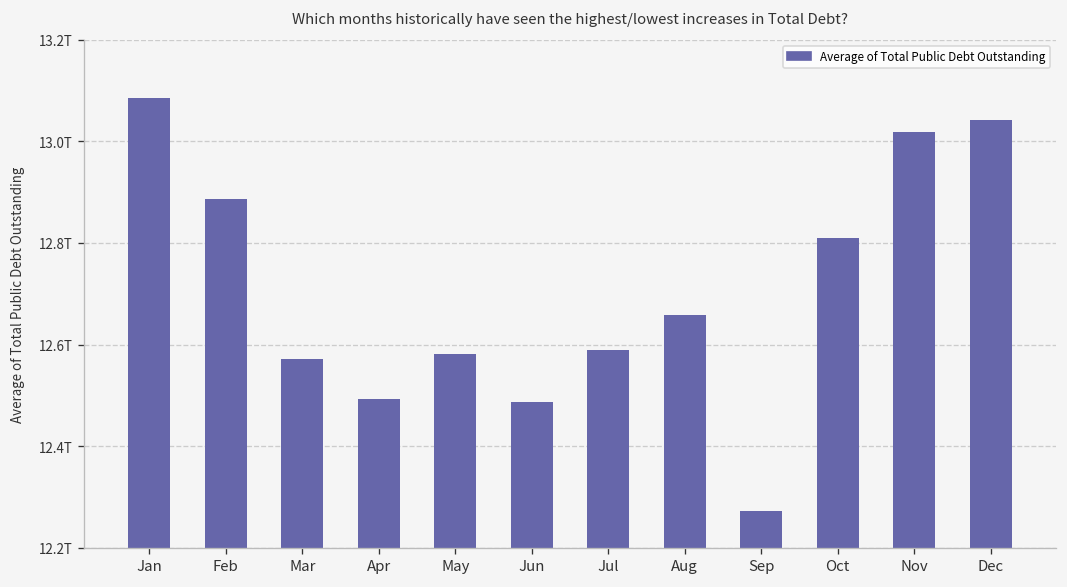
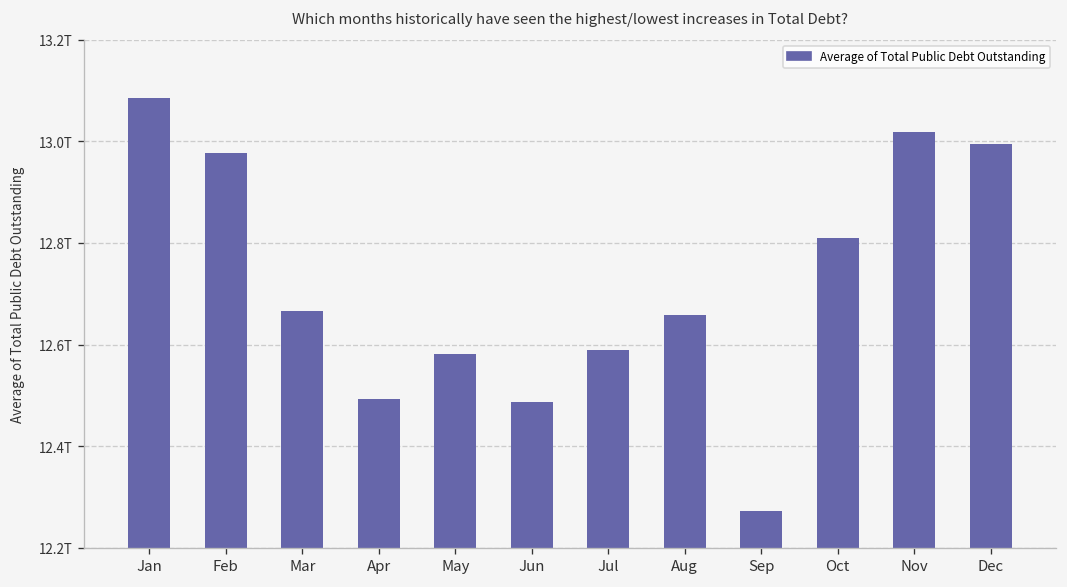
Feb: 12.89T -> 12.98T
Mar: 12.57T -> 12.67T
Dec: 13.04T -> 13.00T
